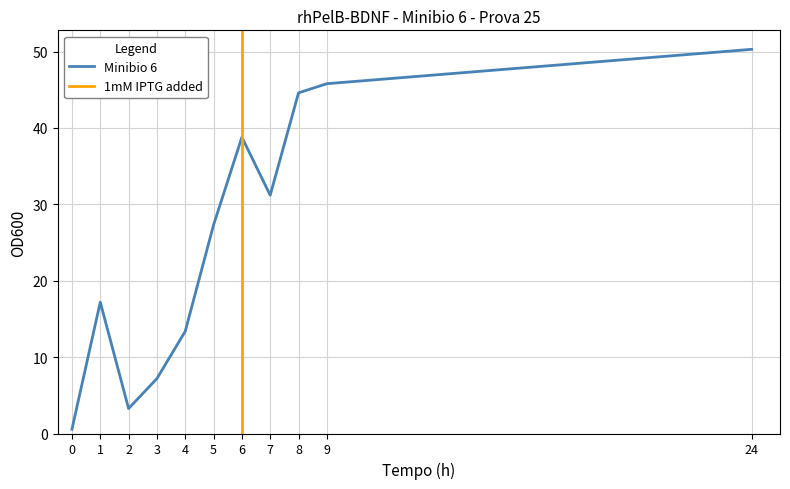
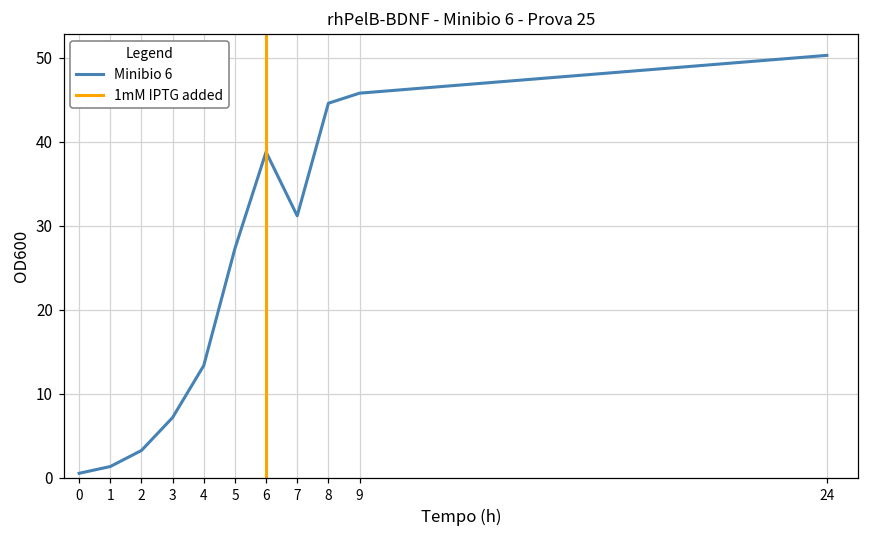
1: 17 -> 1
